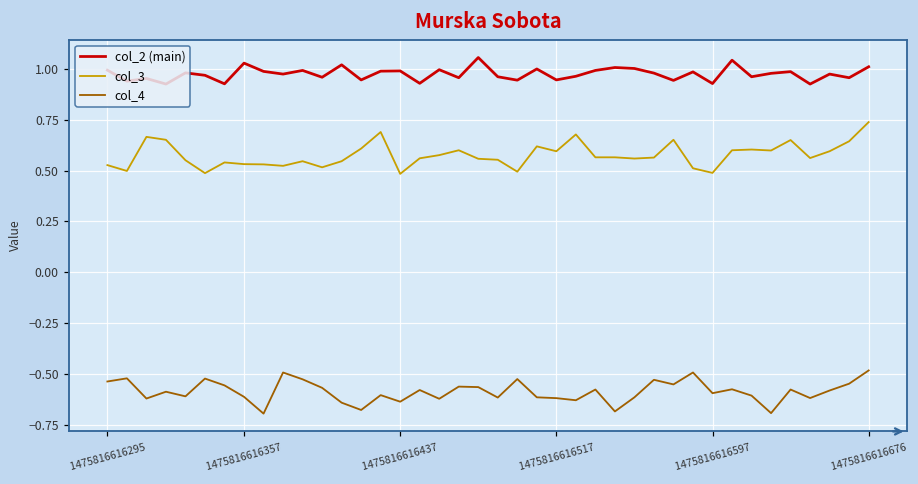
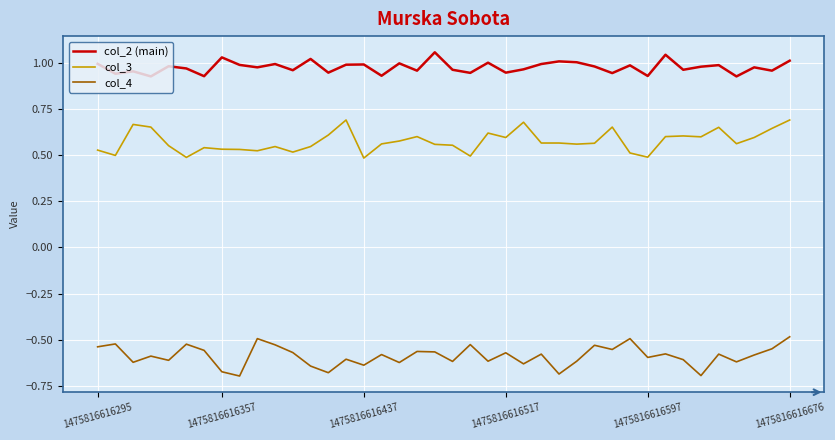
col_4, 1475816616357: -0.61 -> -0.67
col_4, 1475816616517: -0.62 -> -0.57
col_3, 1475816616676: 0.74 -> 0.69
